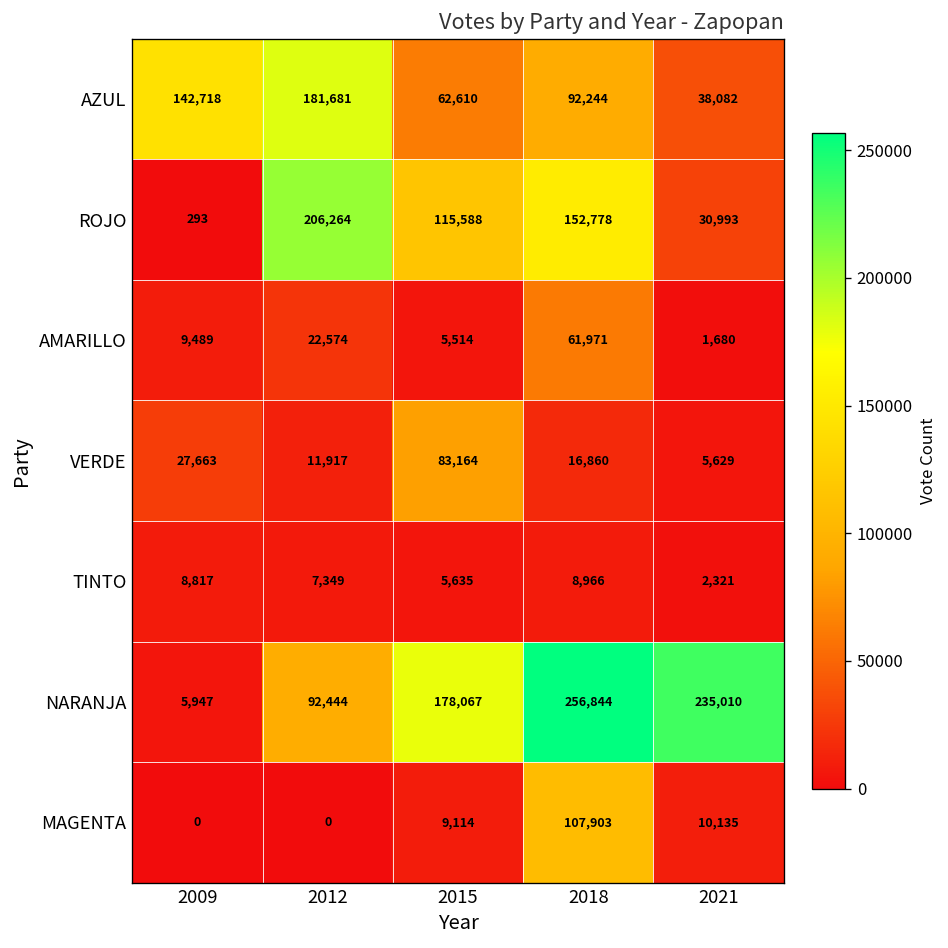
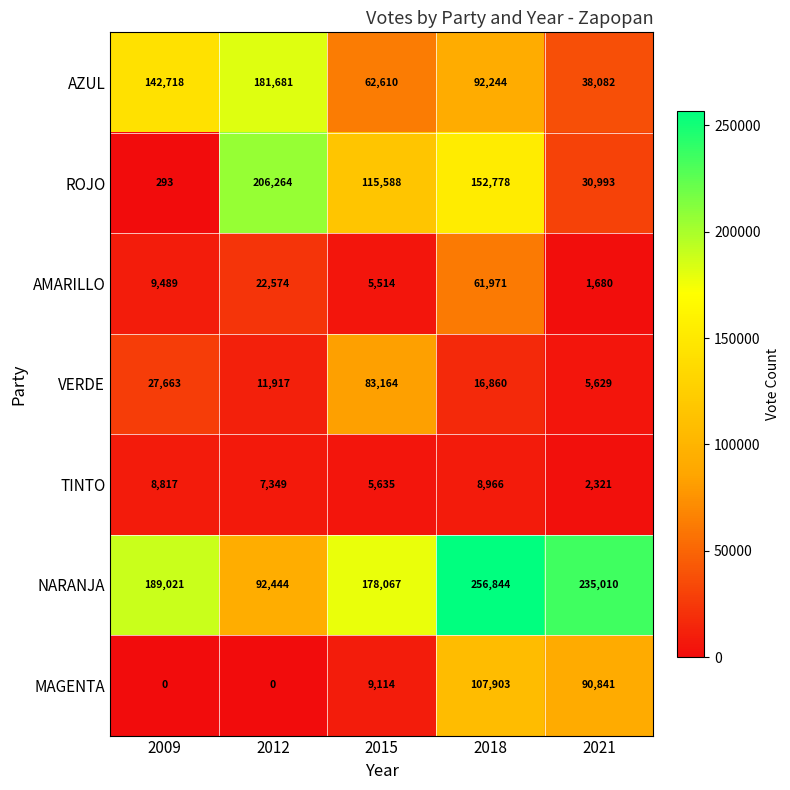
NARANJA, 2009: 5,947 -> 189,021
MAGENTA, 2021: 10,135 -> 90,841
